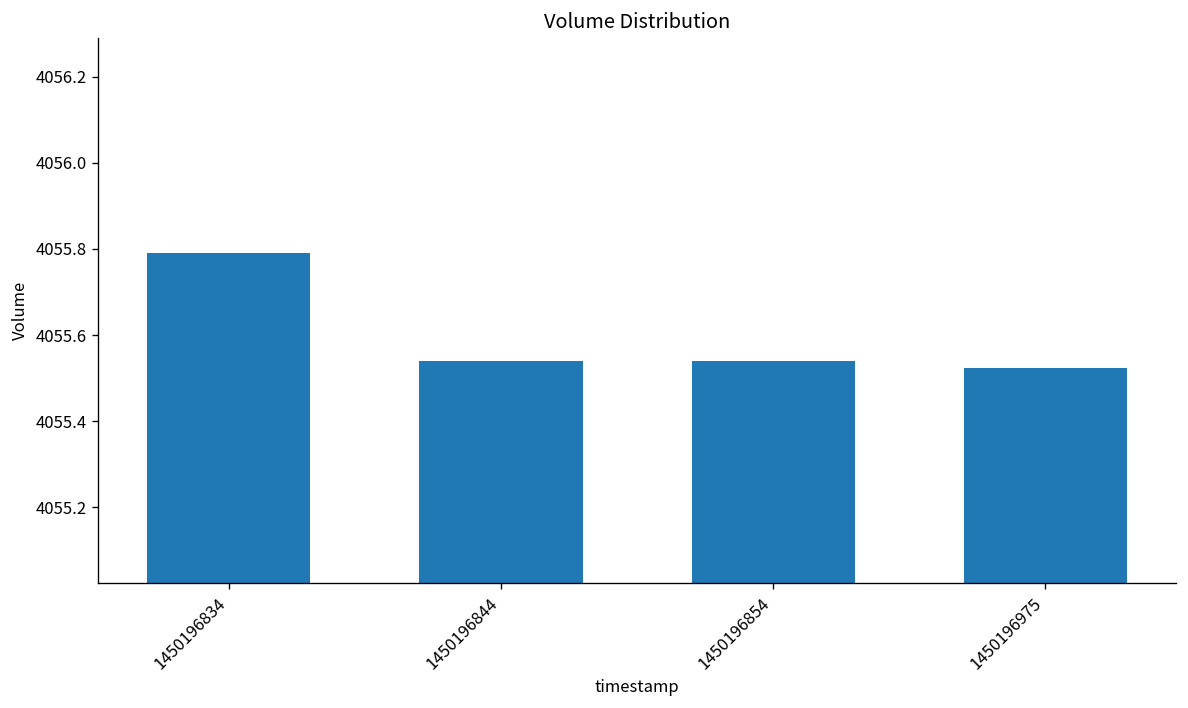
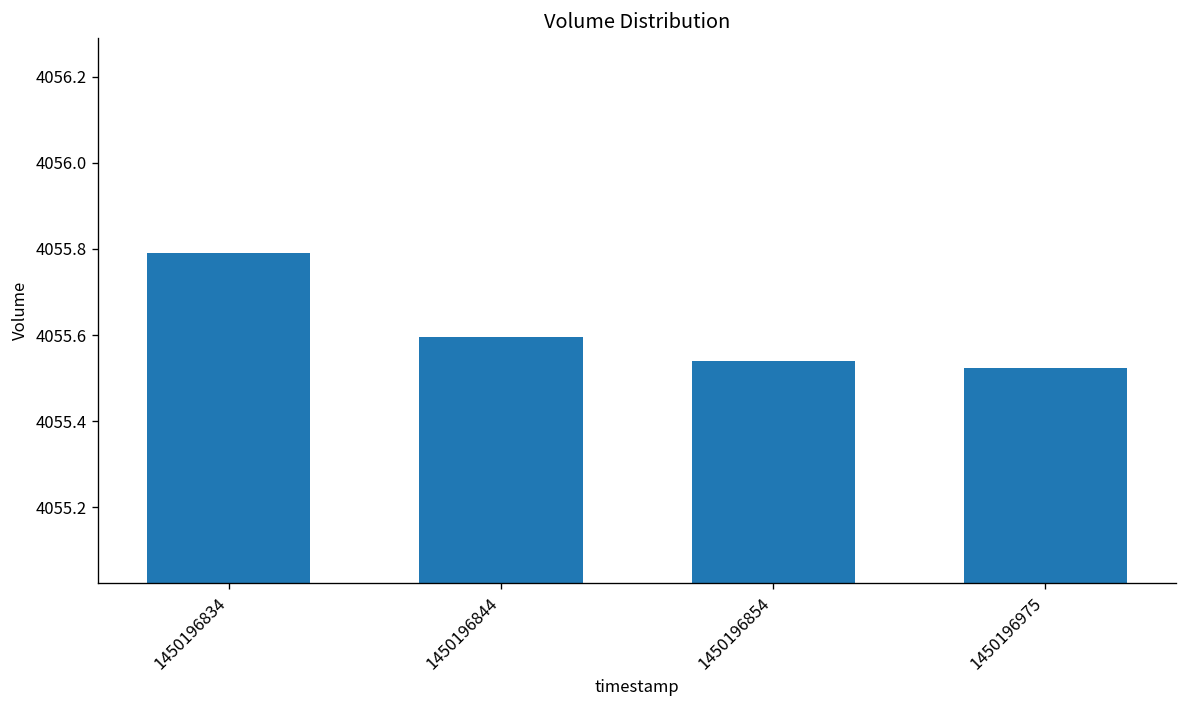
1450196844: 4055.54 -> 4055.60
